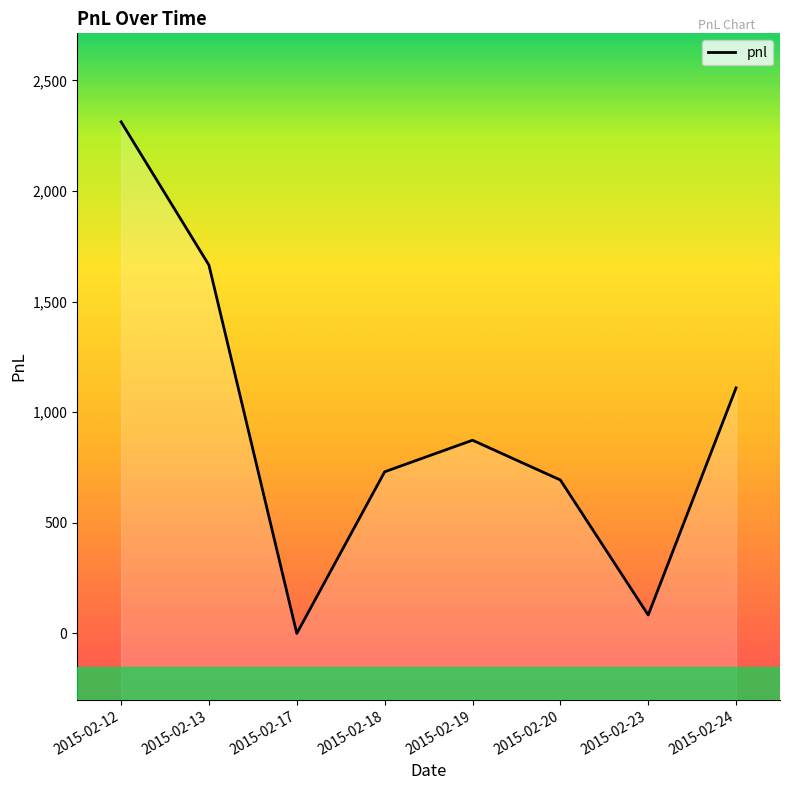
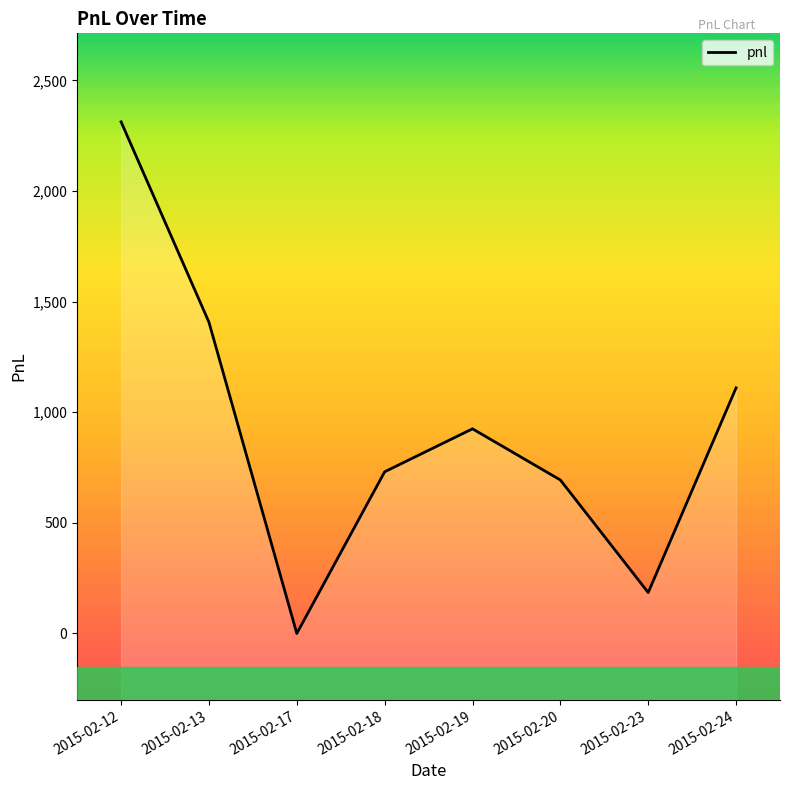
2015-02-13: 1,670 -> 1,410
2015-02-19: 870 -> 930
2015-02-23: 80 -> 190
